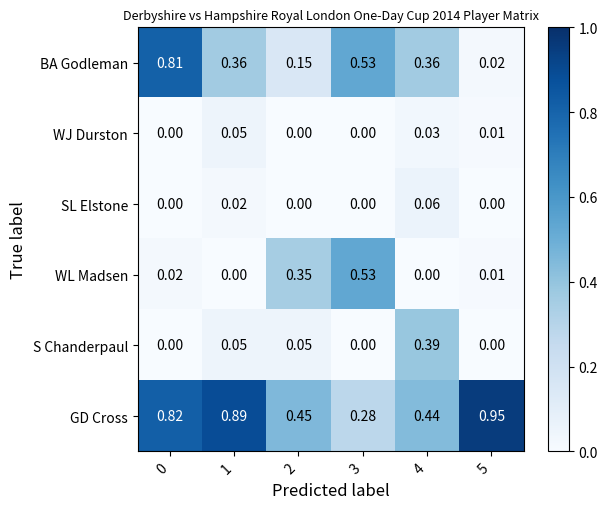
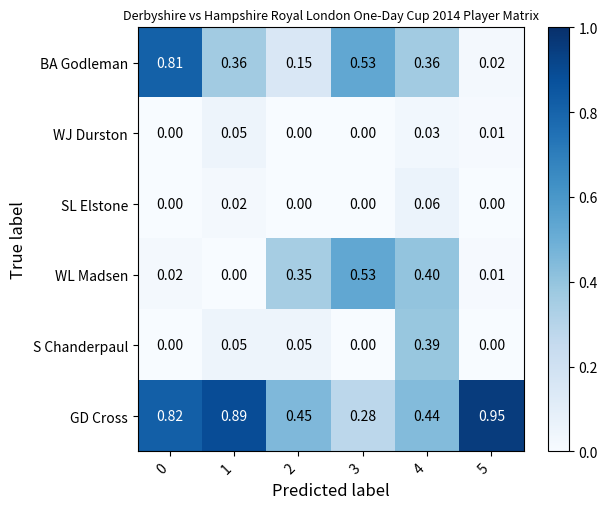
WL Madsen, 4: 0.00 -> 0.40
